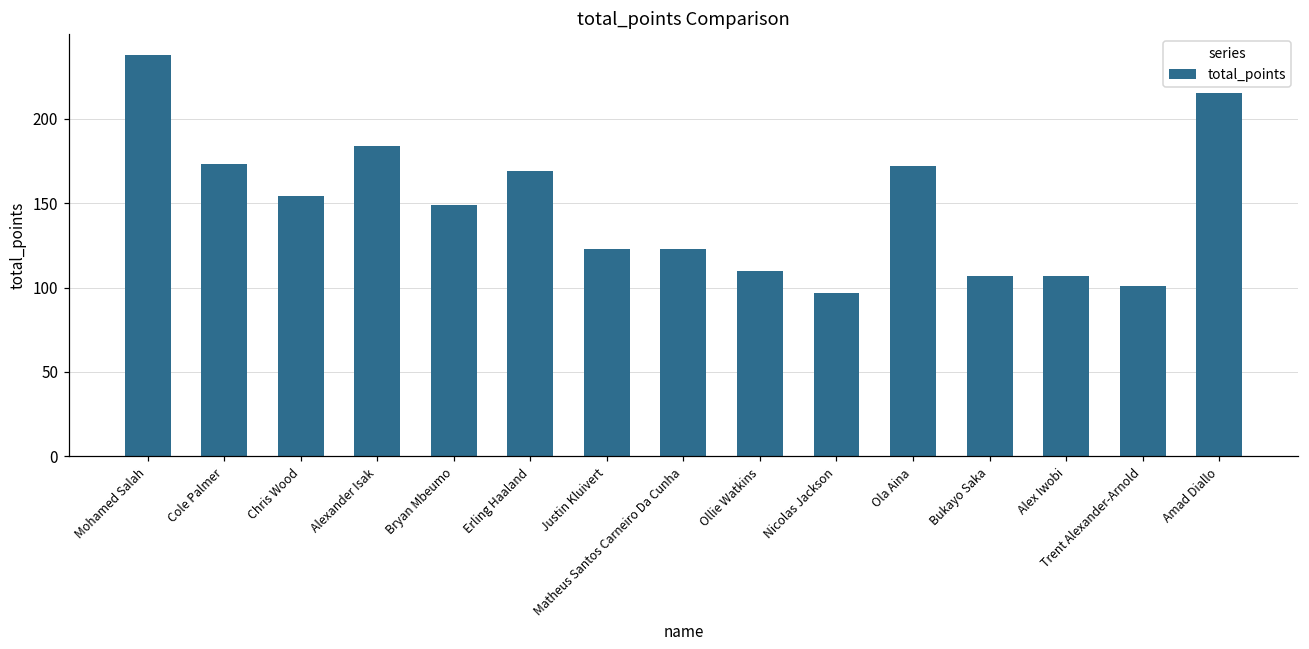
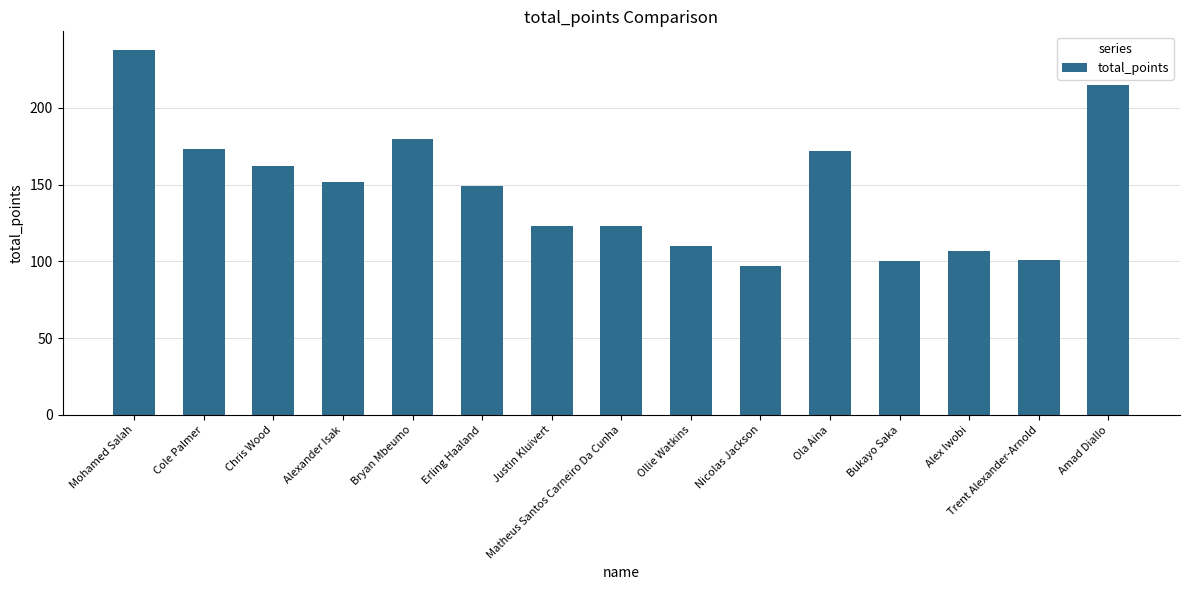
Chris Wood: 154 -> 162
Alexander Isak: 184 -> 152
Bryan Mbeumo: 149 -> 180
Erling Haaland: 169 -> 149
Bukayo Saka: 107 -> 100
